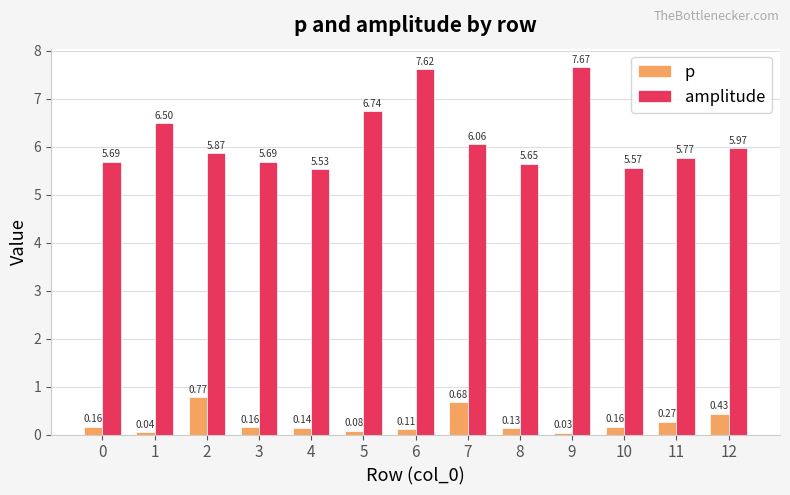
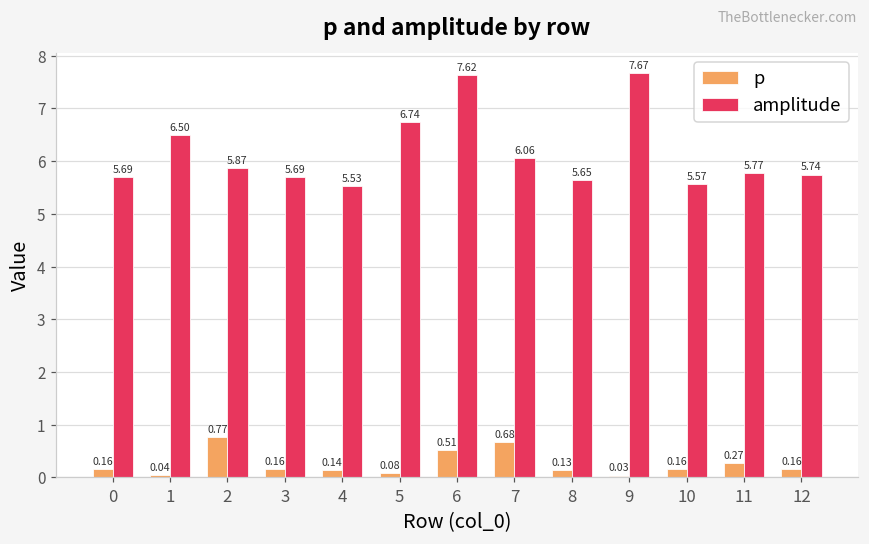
p, 6: 0.11 -> 0.51
p, 12: 0.43 -> 0.16
amplitude, 12: 5.97 -> 5.74
